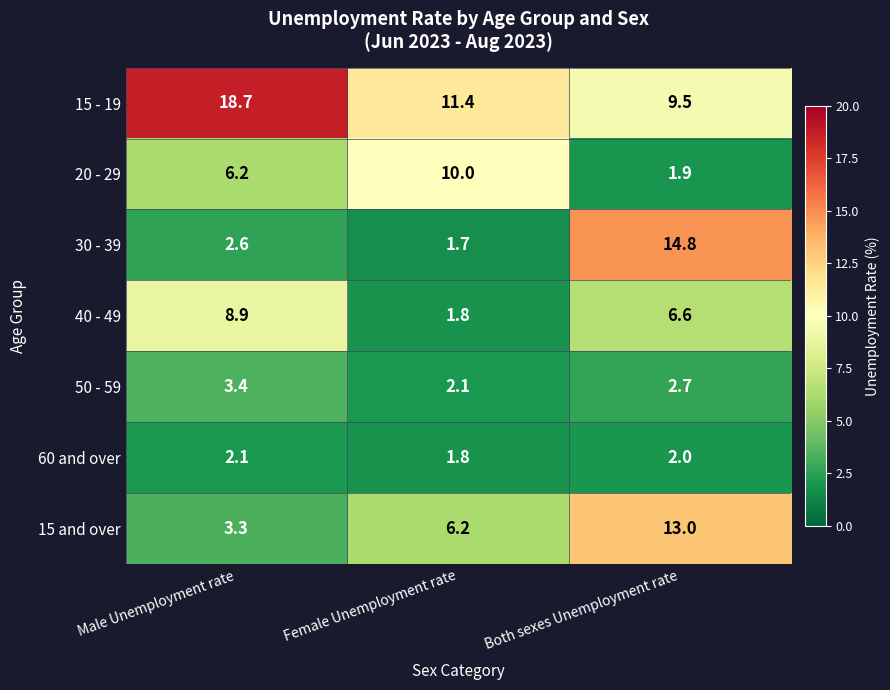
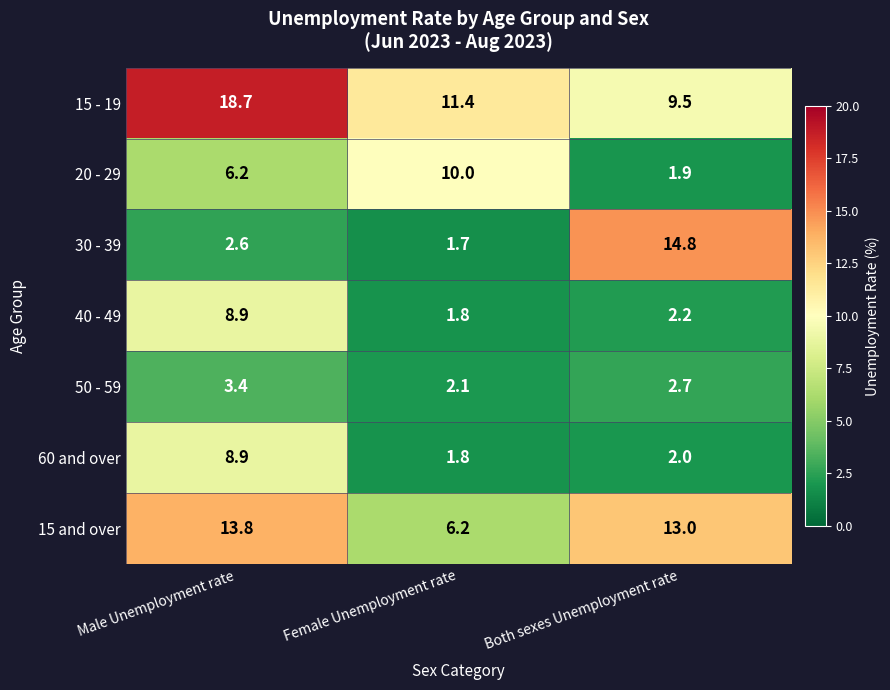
40 - 49, Both sexes Unemployment rate: 6.6 -> 2.2
60 and over, Male Unemployment rate: 2.1 -> 8.9
15 and over, Male Unemployment rate: 3.3 -> 13.8
